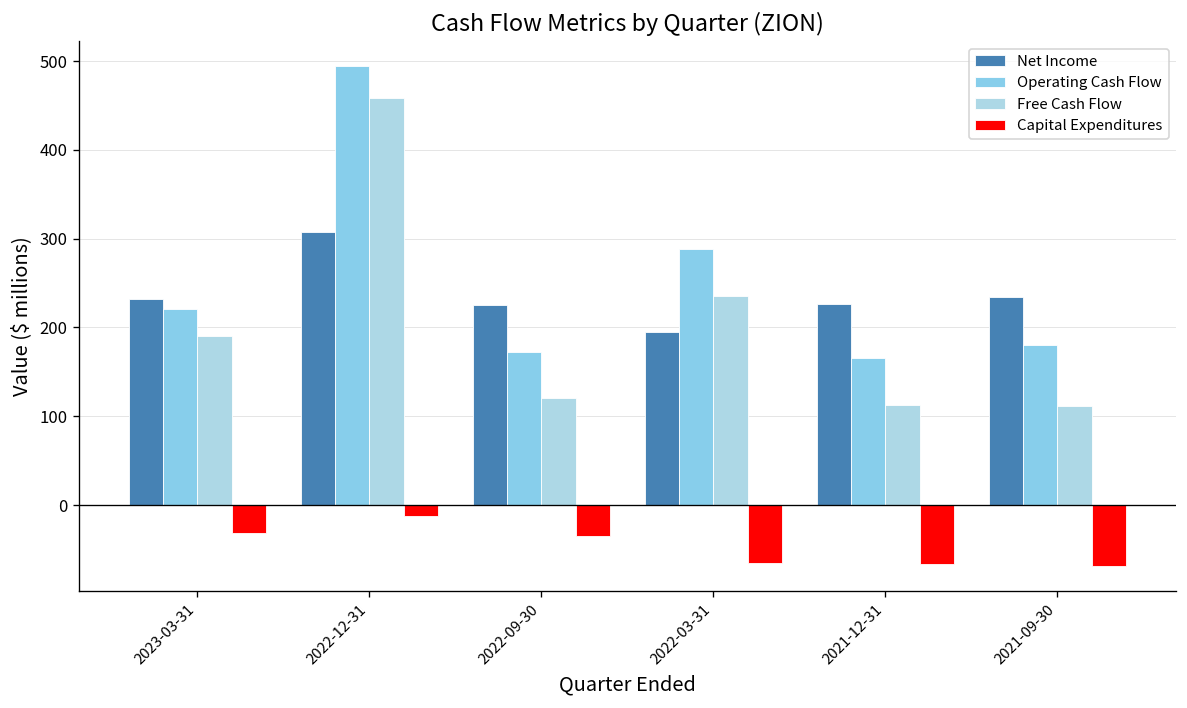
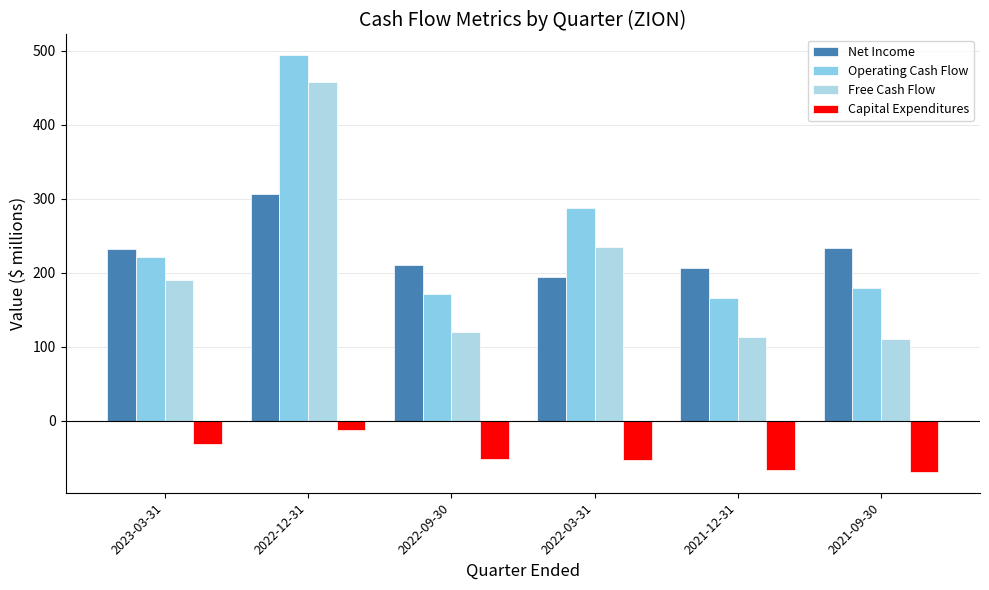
Net Income, 2022-09-30: 230 -> 210
Capital Expenditures, 2022-09-30: -40 -> -50
Capital Expenditures, 2022-03-31: -70 -> -50
Net Income, 2021-12-31: 230 -> 210
